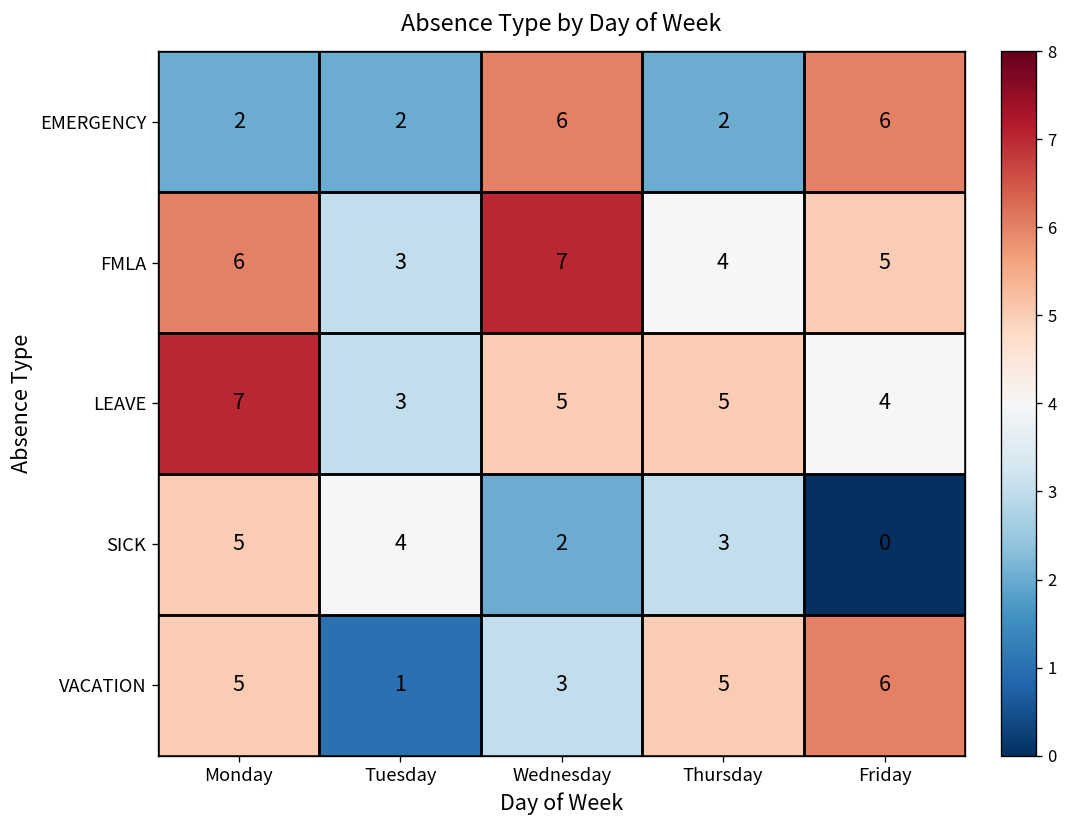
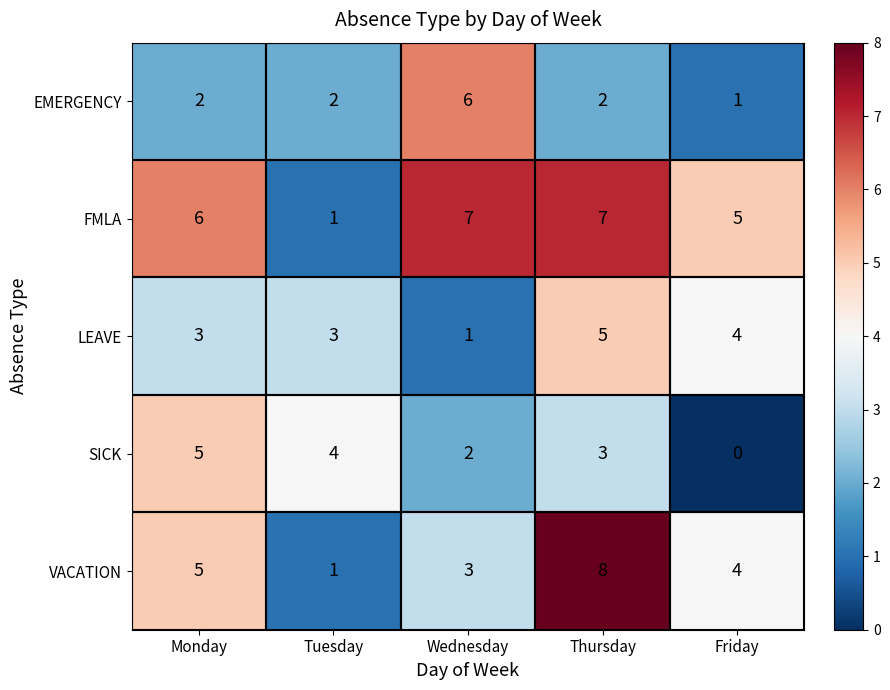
EMERGENCY, Friday: 6 -> 1
FMLA, Tuesday: 3 -> 1
FMLA, Thursday: 4 -> 7
LEAVE, Monday: 7 -> 3
LEAVE, Wednesday: 5 -> 1
VACATION, Thursday: 5 -> 8
VACATION, Friday: 6 -> 4
